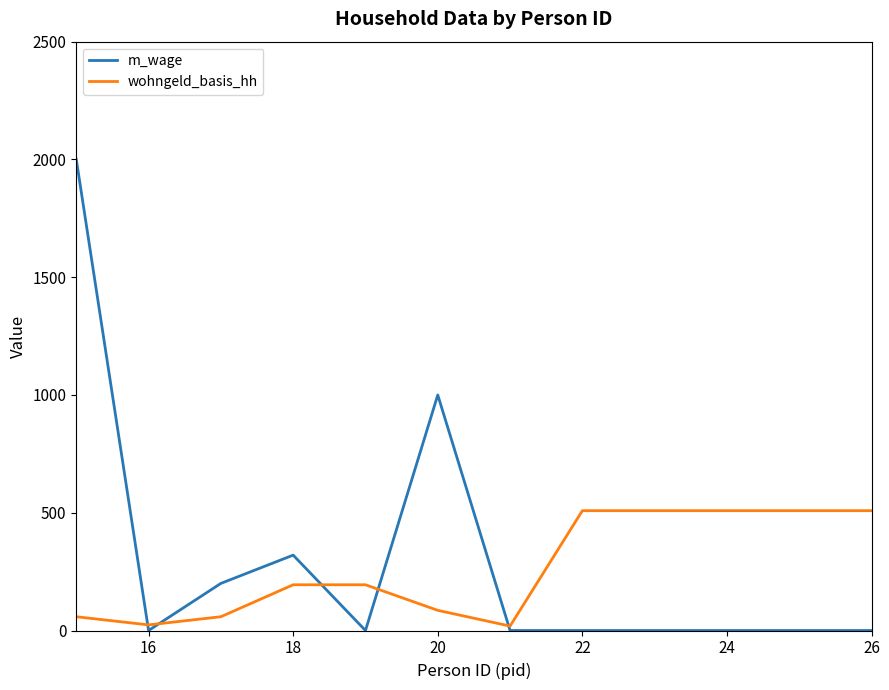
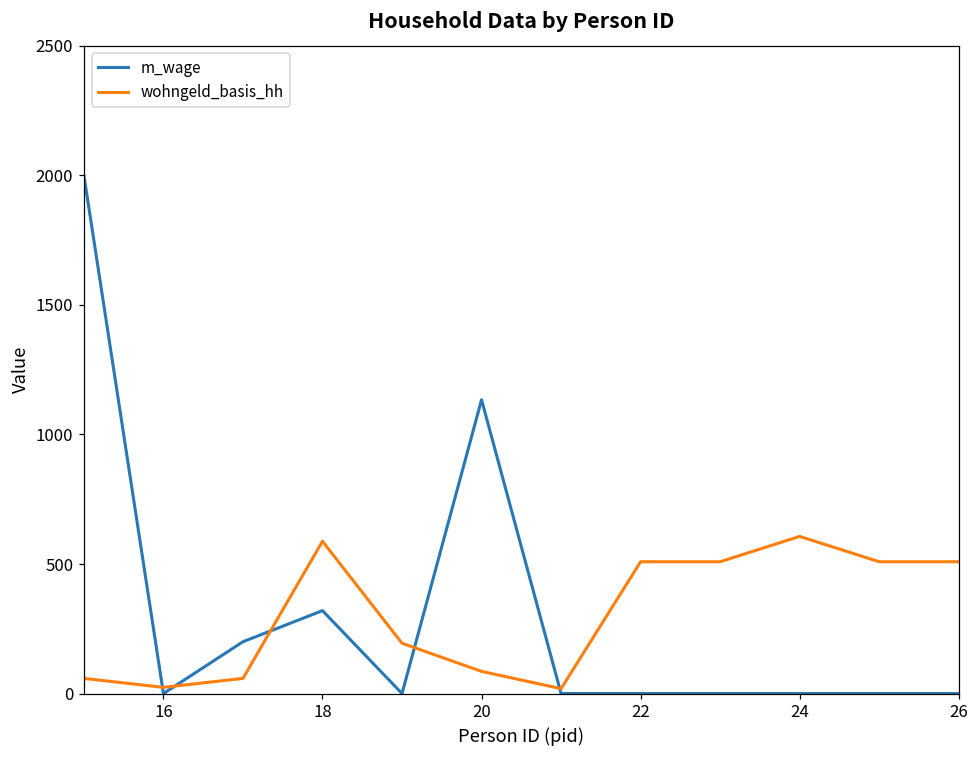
wohngeld_basis_hh, 18: 190 -> 590
m_wage, 20: 1000 -> 1130
wohngeld_basis_hh, 24: 510 -> 610
